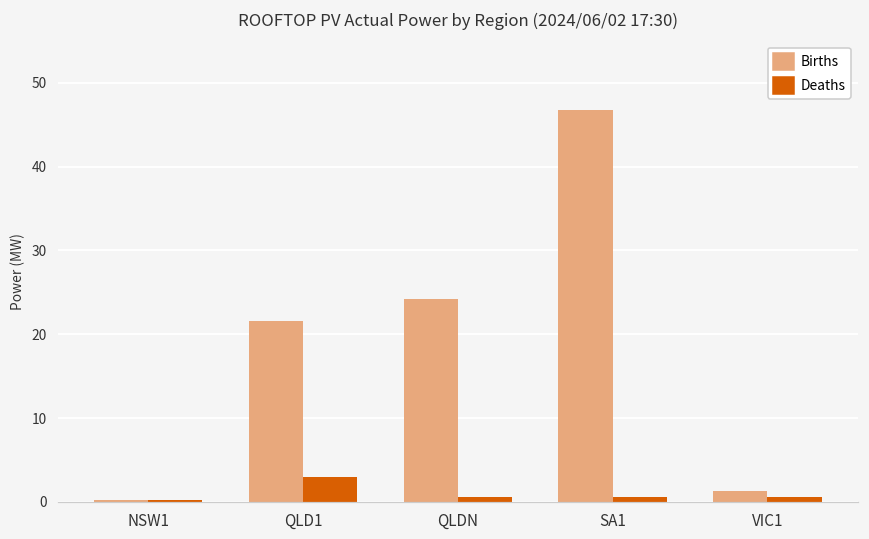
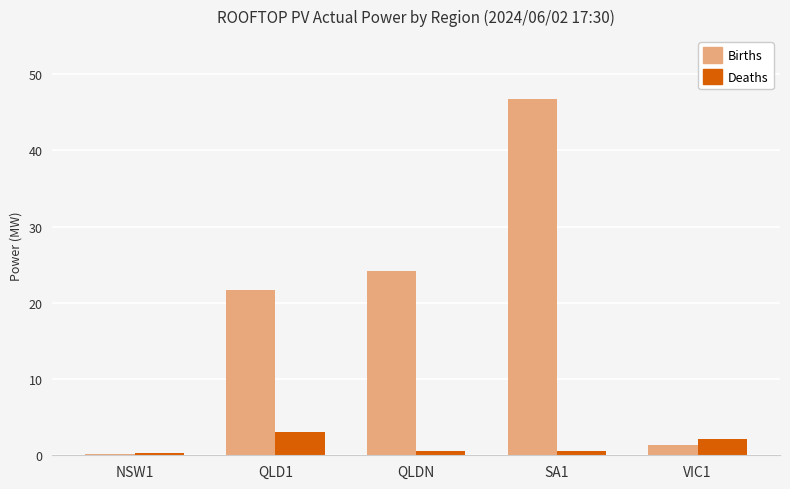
Deaths, VIC1: 1 -> 2
